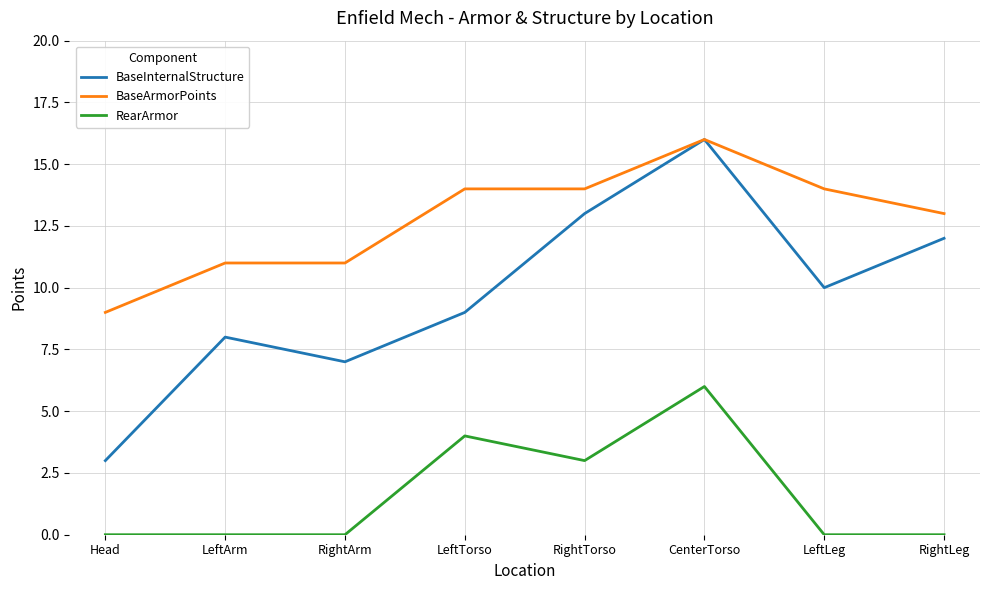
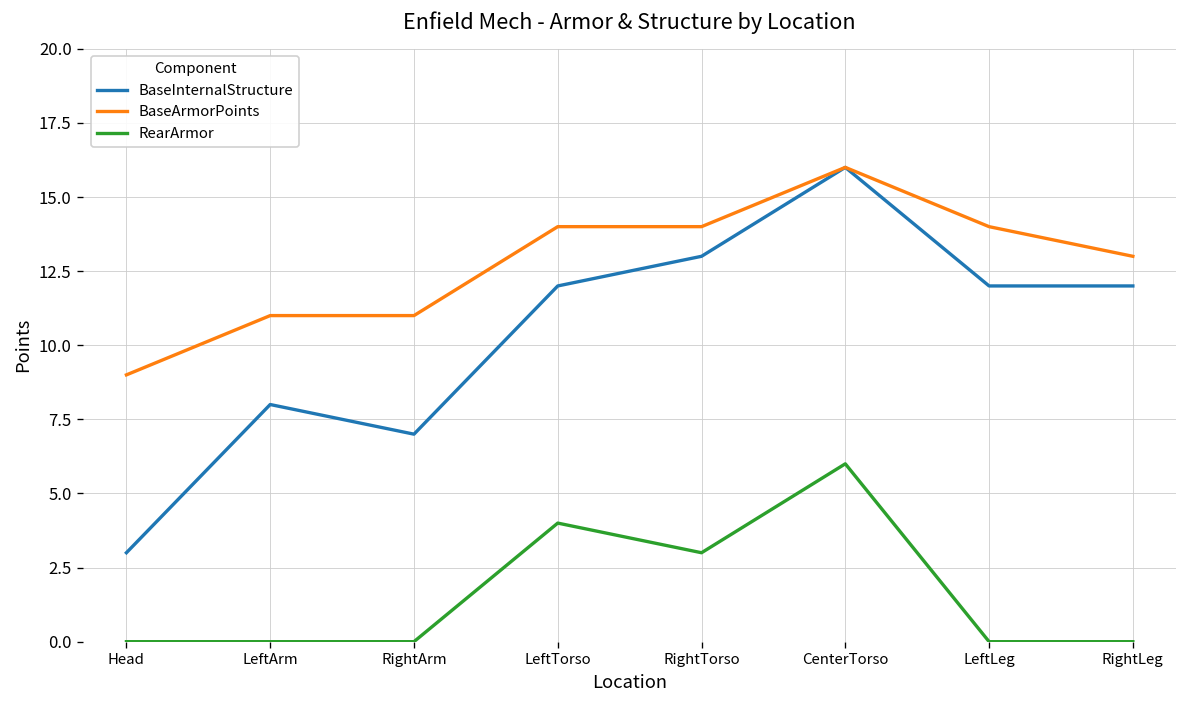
BaseInternalStructure, LeftTorso: 9 -> 12
BaseInternalStructure, LeftLeg: 10 -> 12
